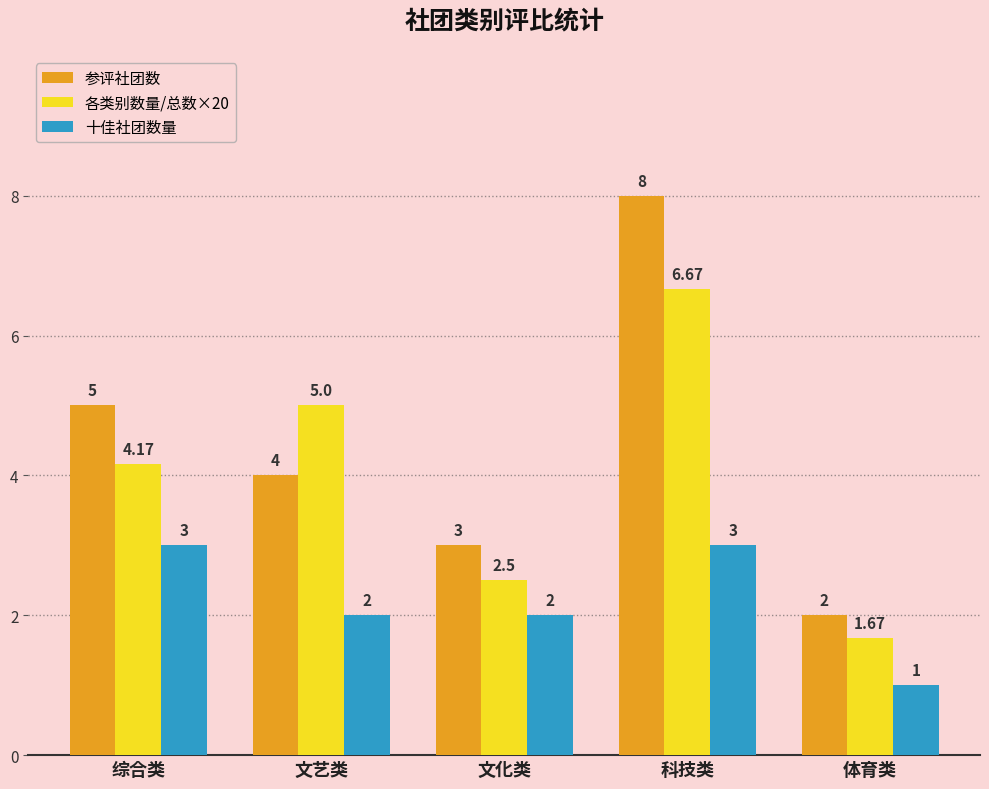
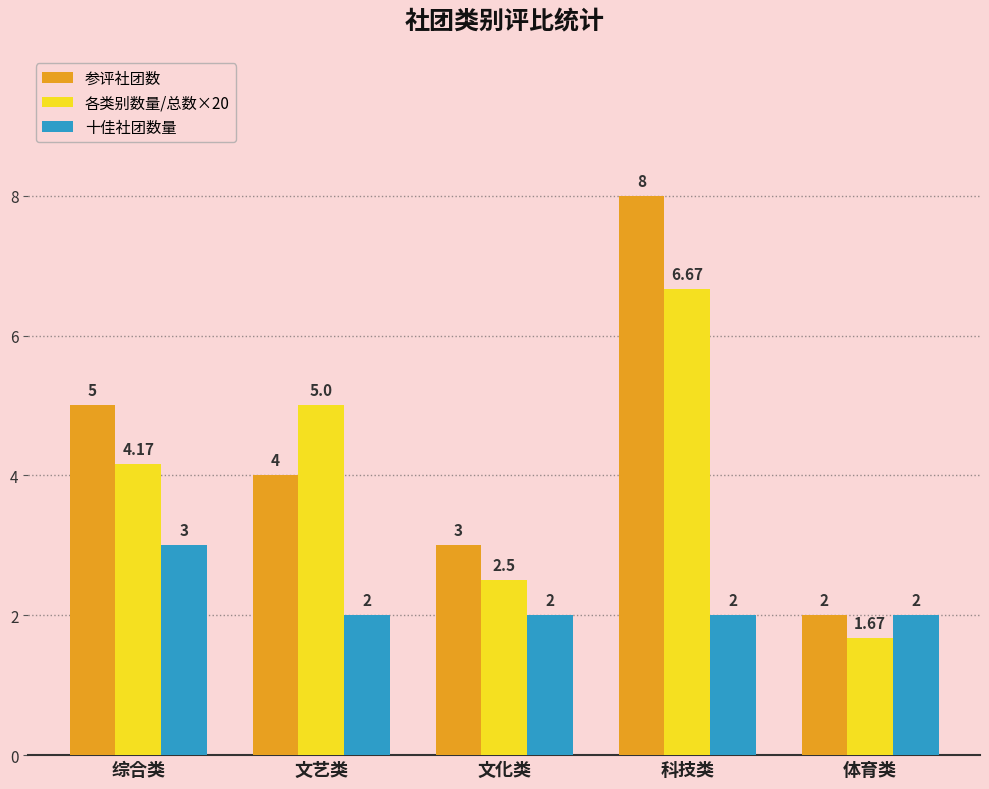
十佳社团数量, 科技类: 3 -> 2
十佳社团数量, 体育类: 1 -> 2
